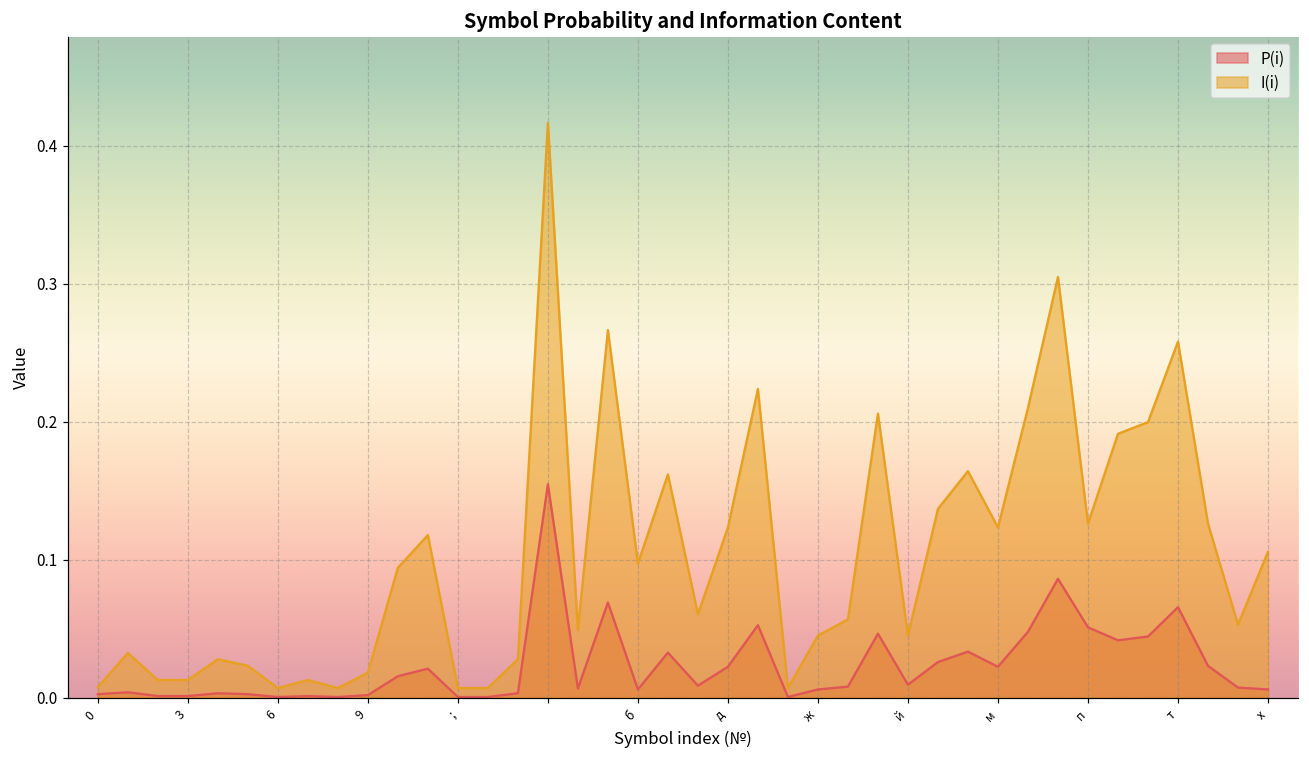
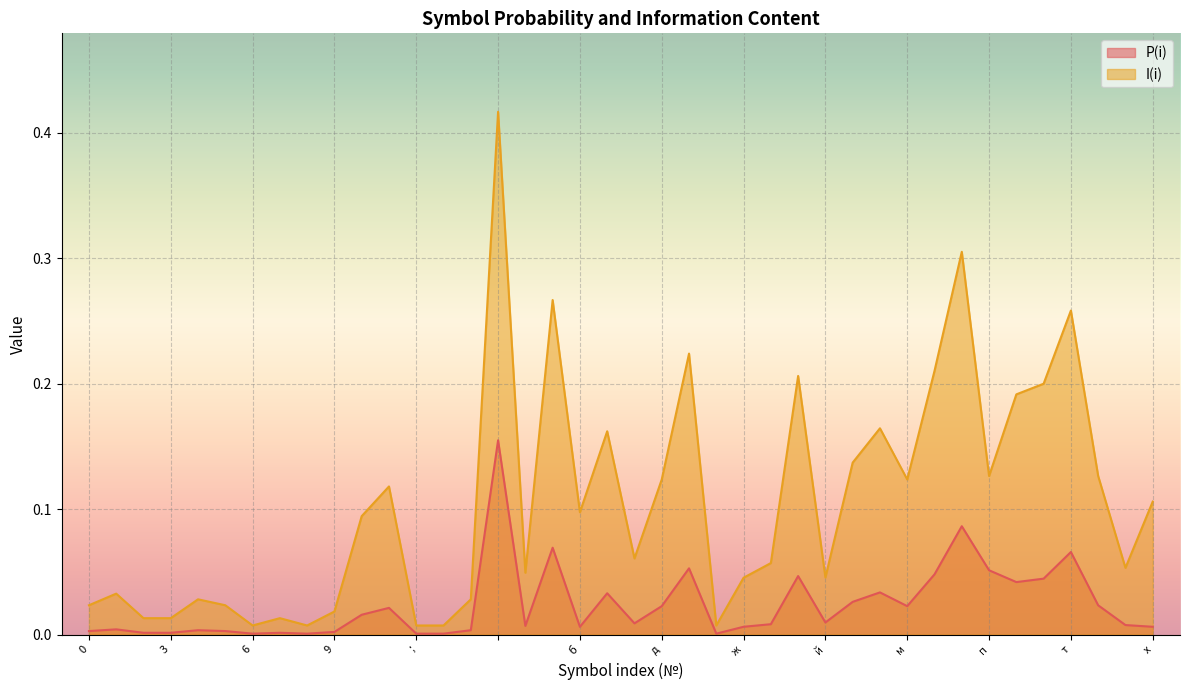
I(i), 0: 0.008 -> 0.023
